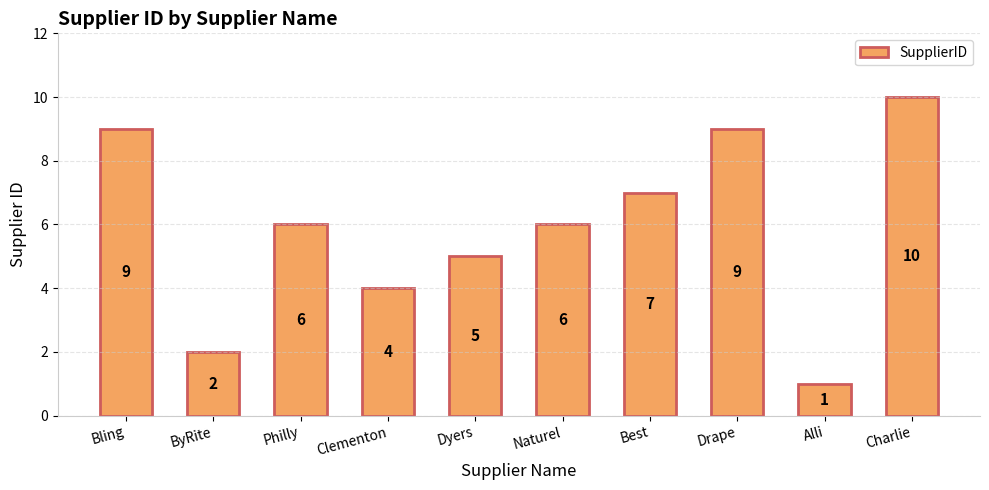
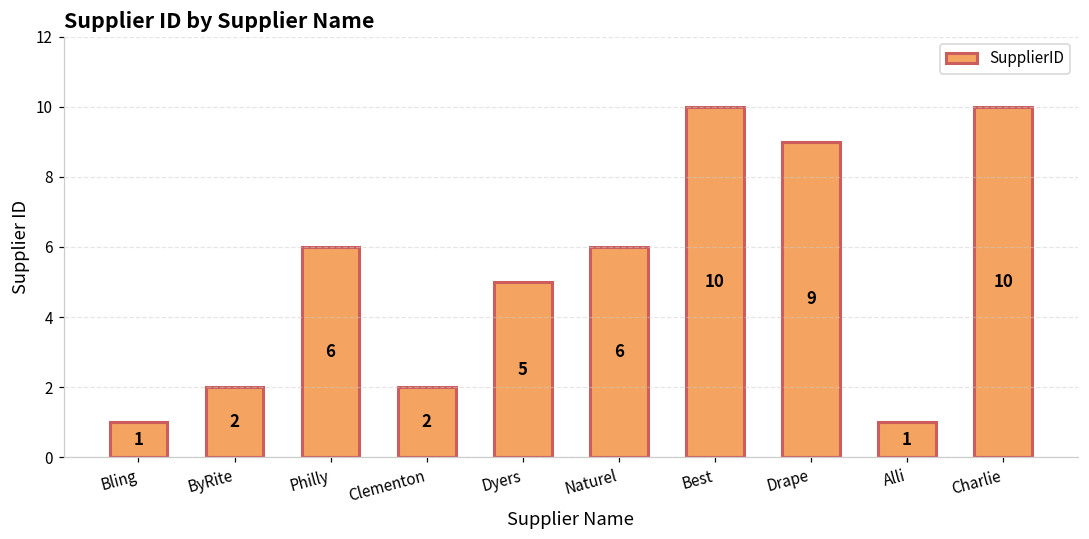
Bling: 9 -> 1
Clementon: 4 -> 2
Best: 7 -> 10
